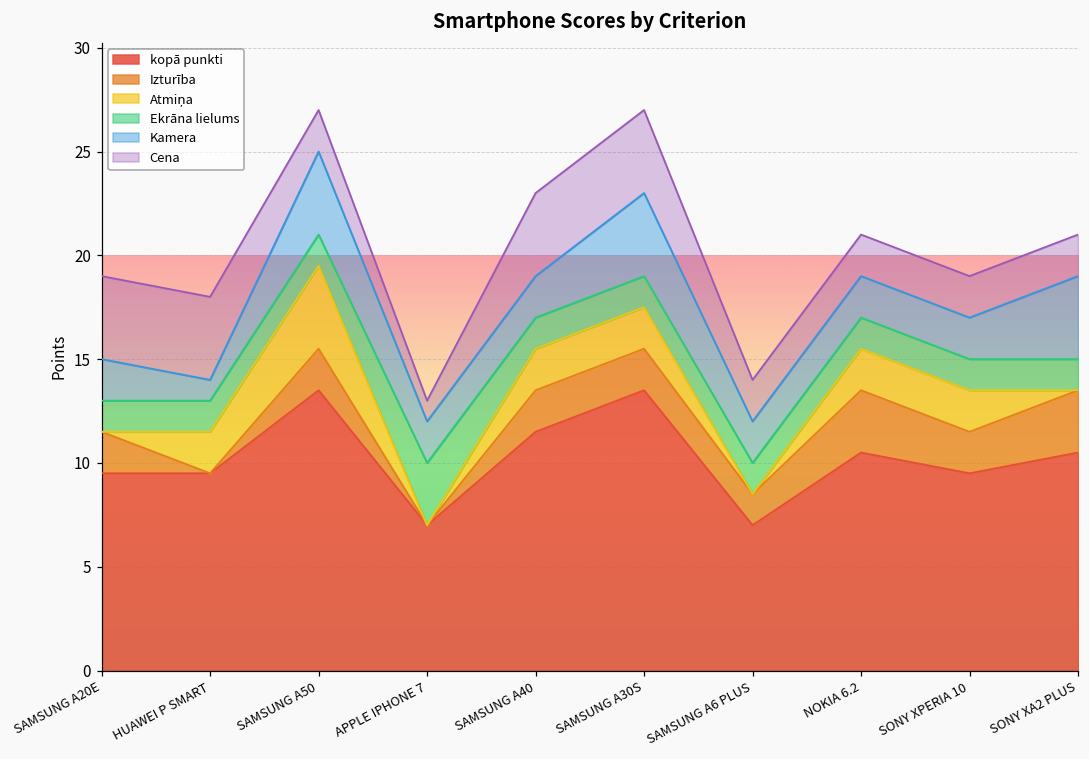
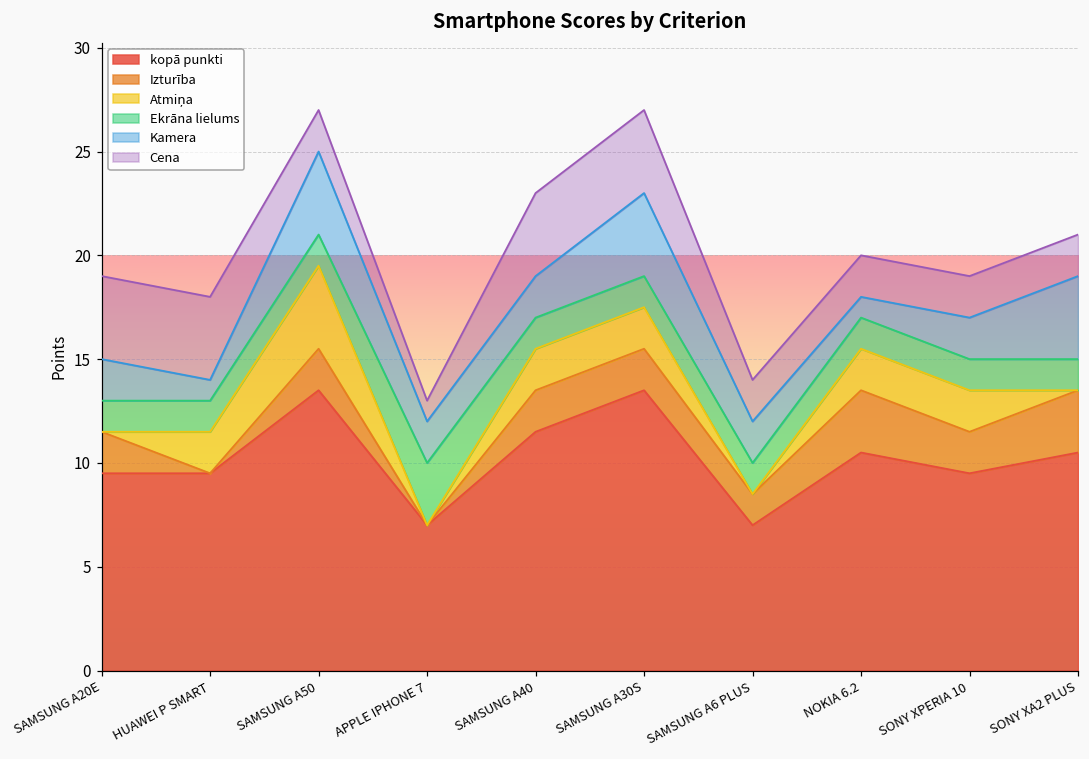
Kamera, NOKIA 6.2: 2 -> 1
